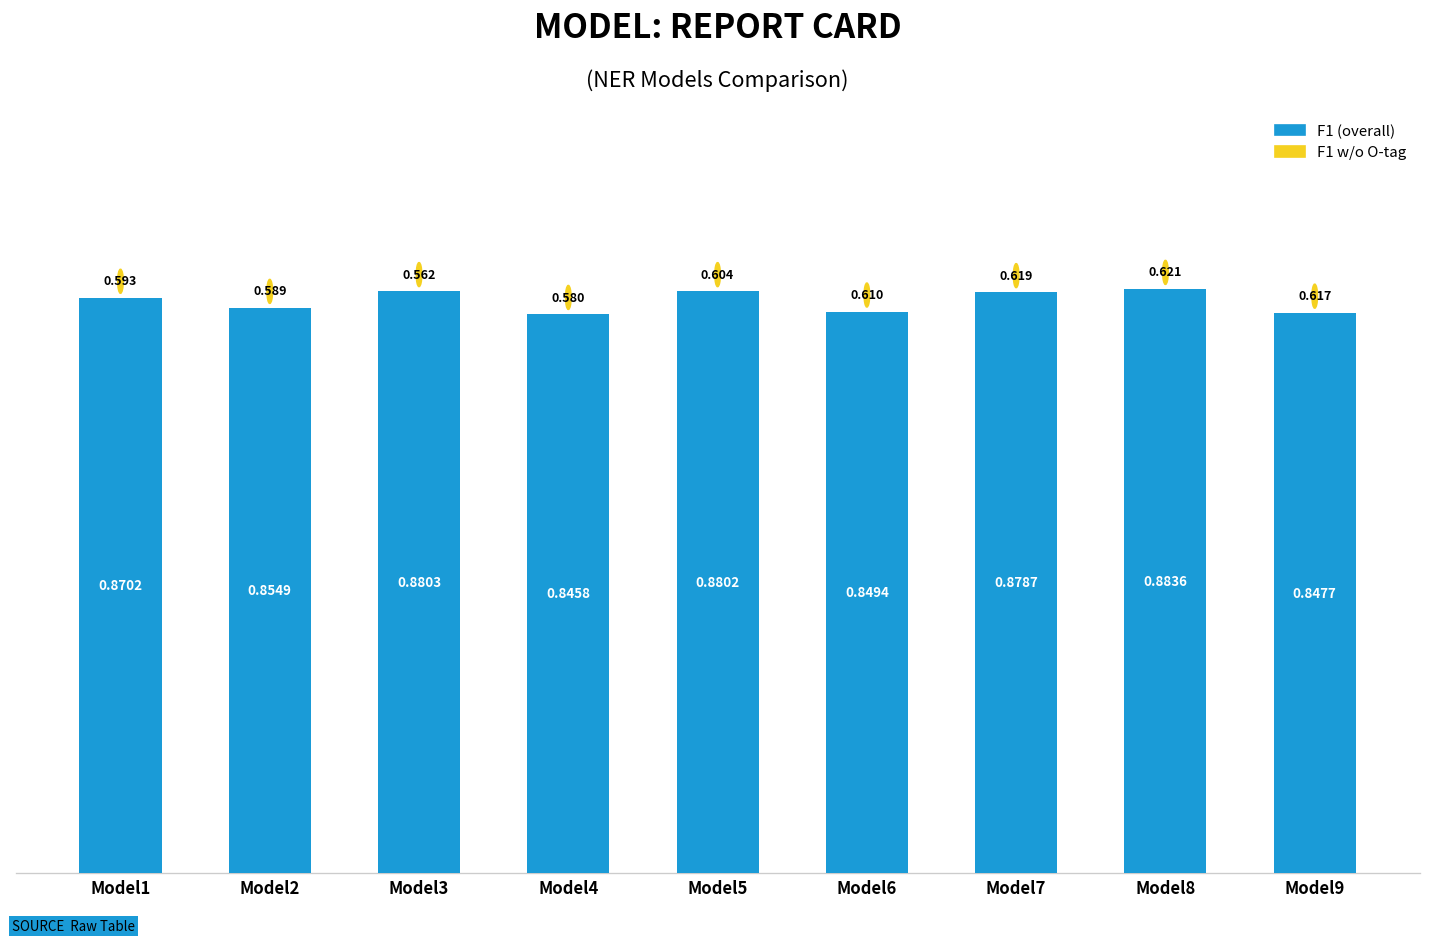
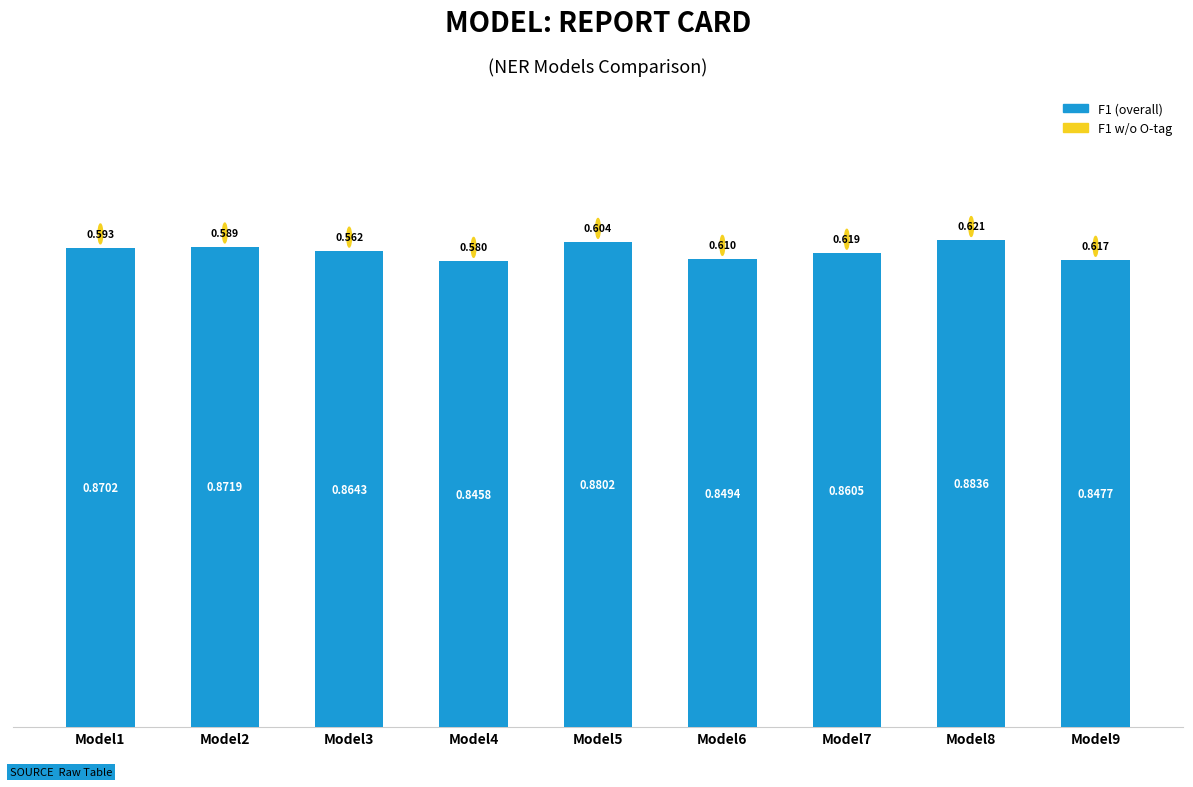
Model2: 0.8549 -> 0.8719
Model3: 0.8803 -> 0.8643
Model7: 0.8787 -> 0.8605
